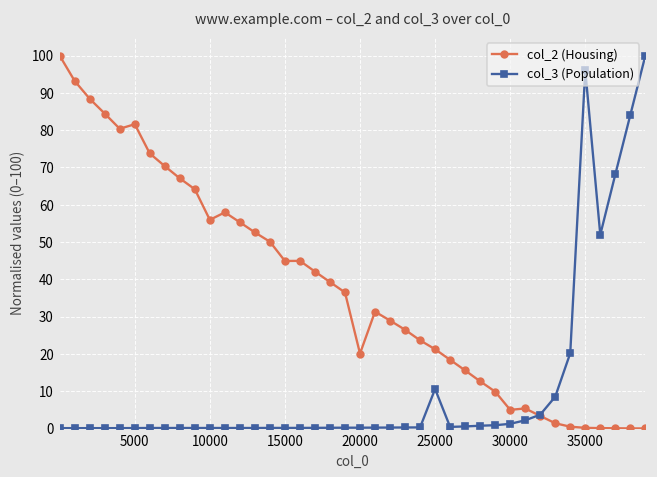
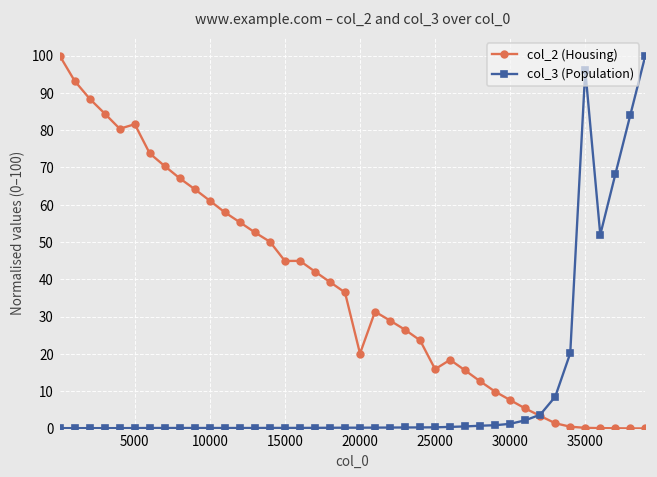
col_2 (Housing), 10000: 56 -> 61
col_2 (Housing), 25000: 21 -> 16
col_3 (Population), 25000: 11 -> 0
col_2 (Housing), 30000: 5 -> 8
